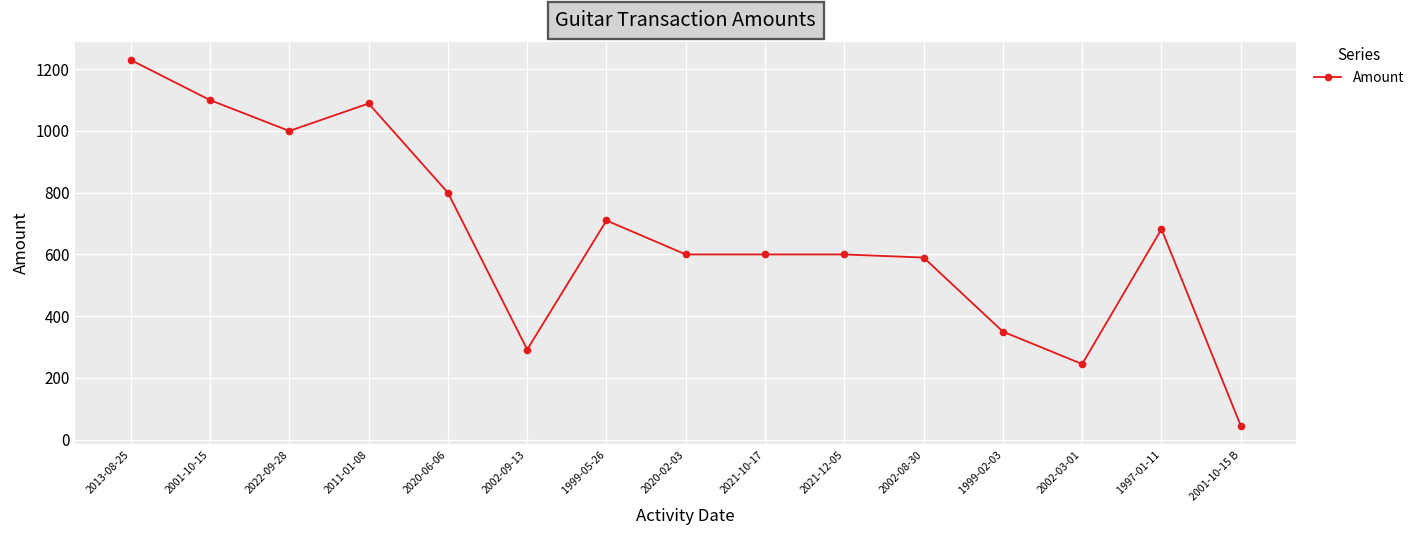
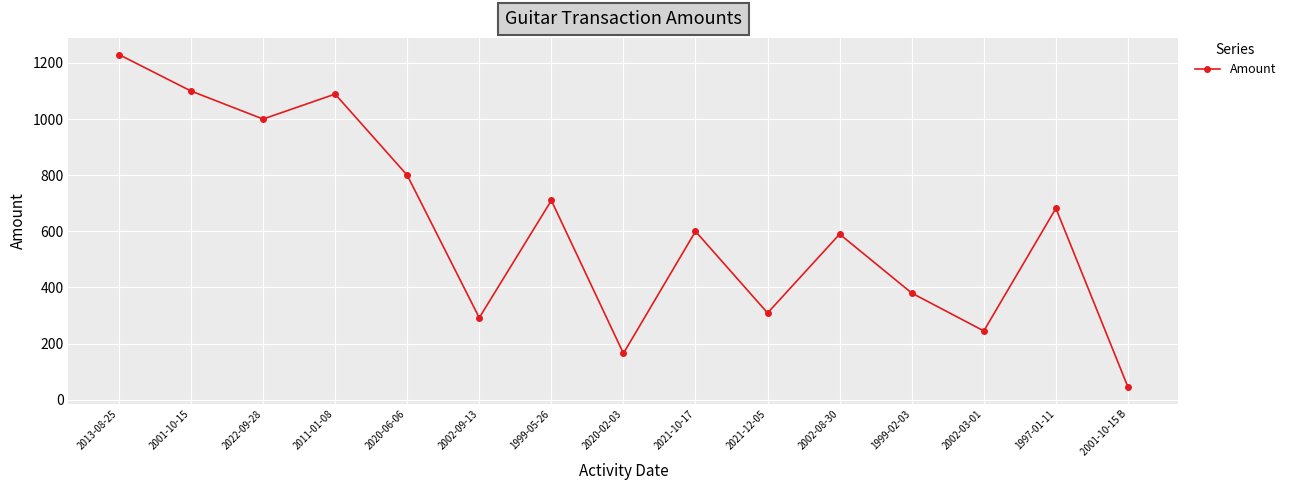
2020-02-03: 600 -> 170
2021-12-05: 600 -> 310
1999-02-03: 350 -> 380
